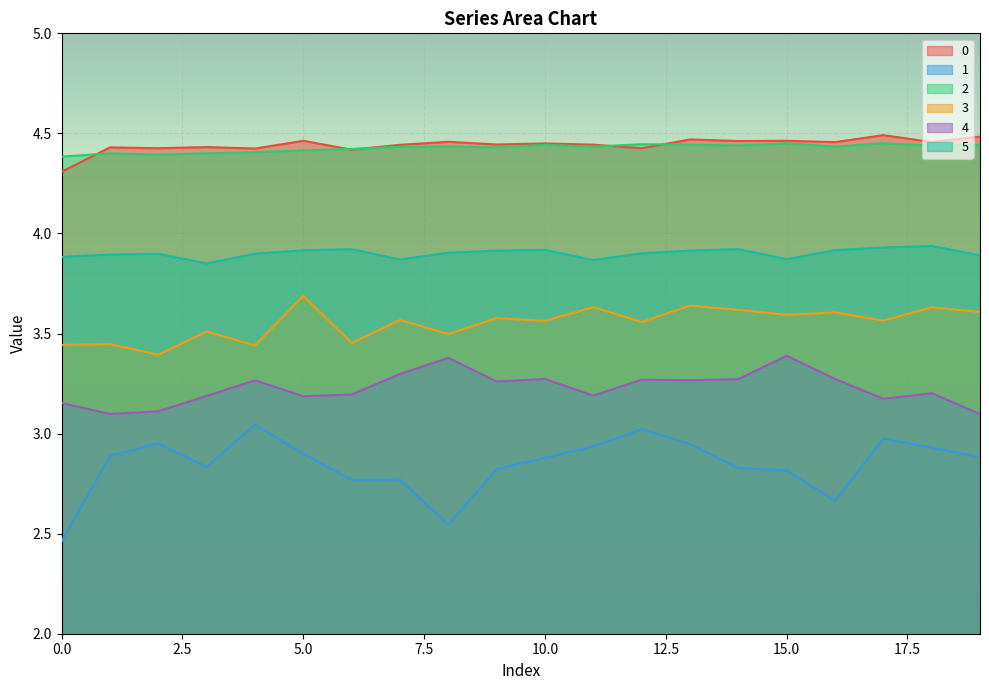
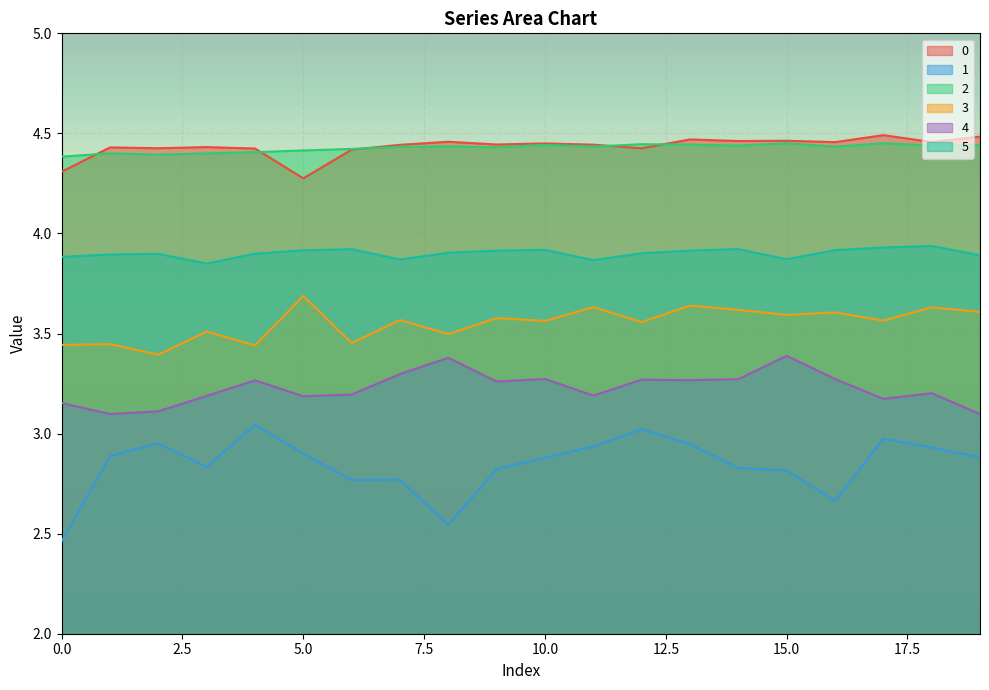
0, 5.0: 4.46 -> 4.28
